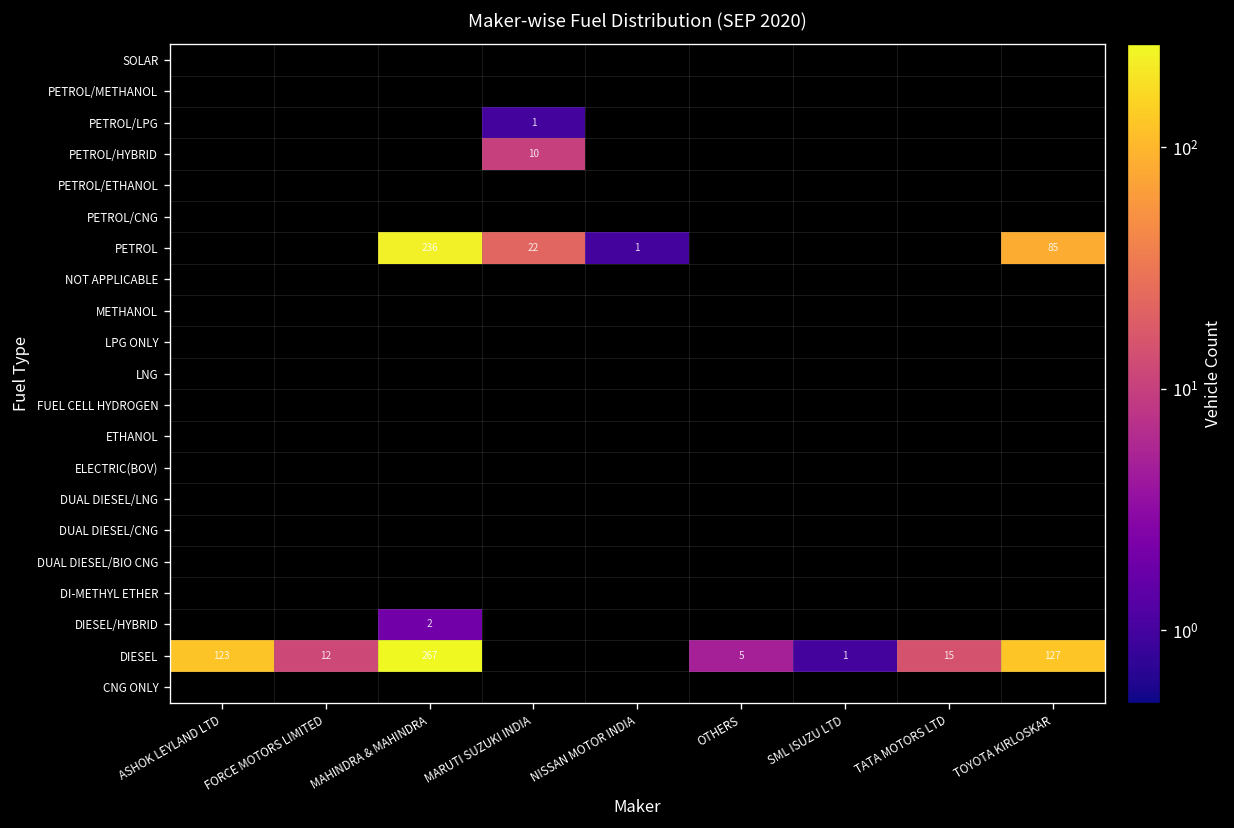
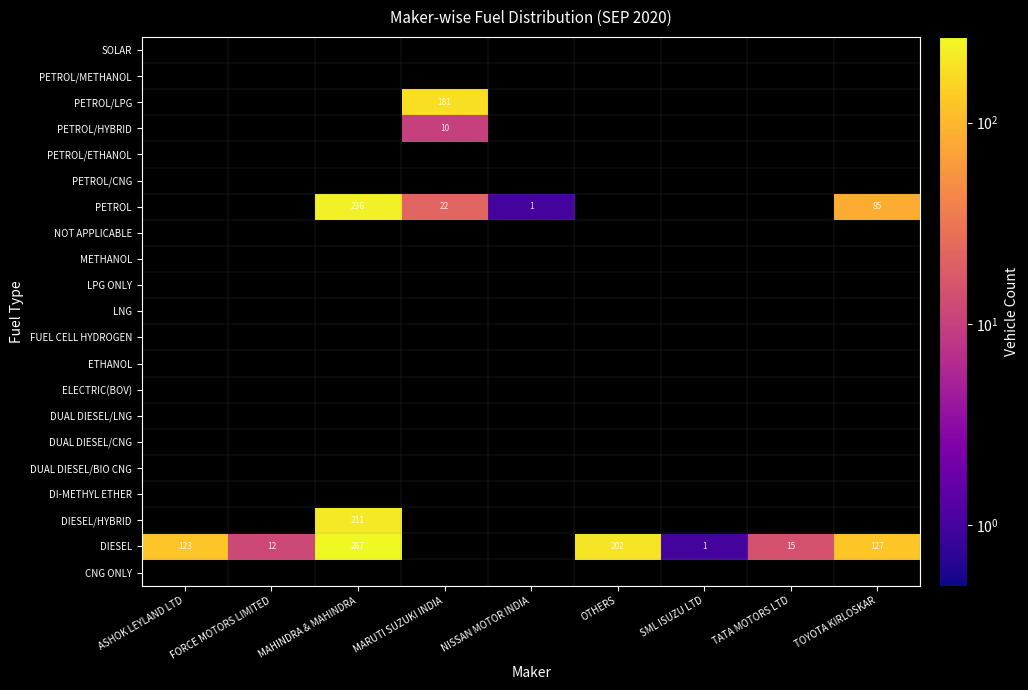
PETROL/LPG, MARUTI SUZUKI INDIA: 1 -> 181
DIESEL/HYBRID, MAHINDRA & MAHINDRA: 2 -> 211
DIESEL, OTHERS: 5 -> 202
